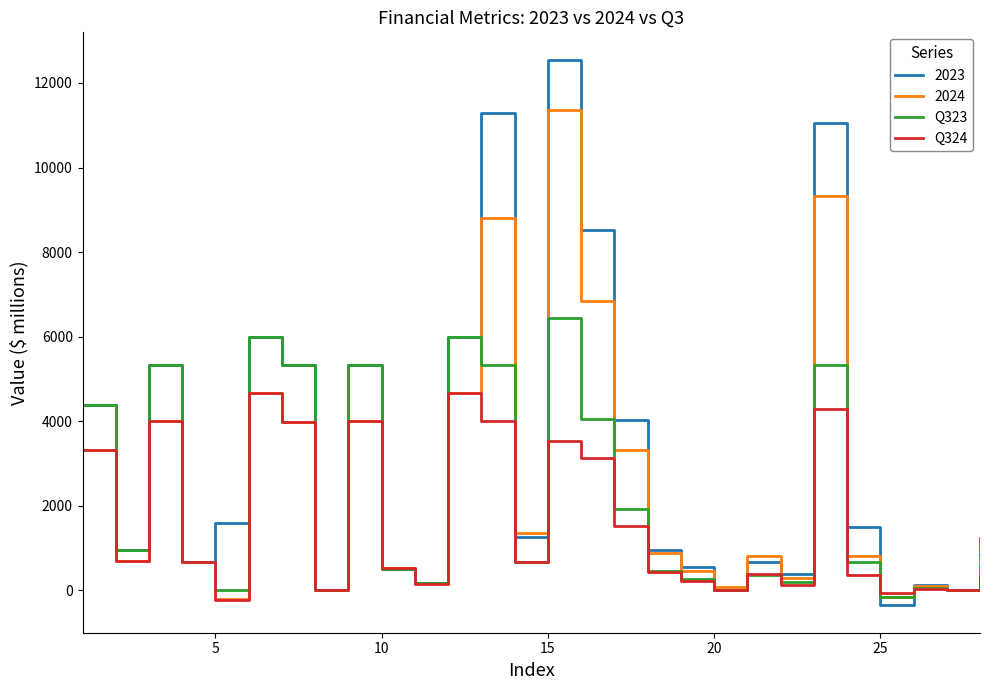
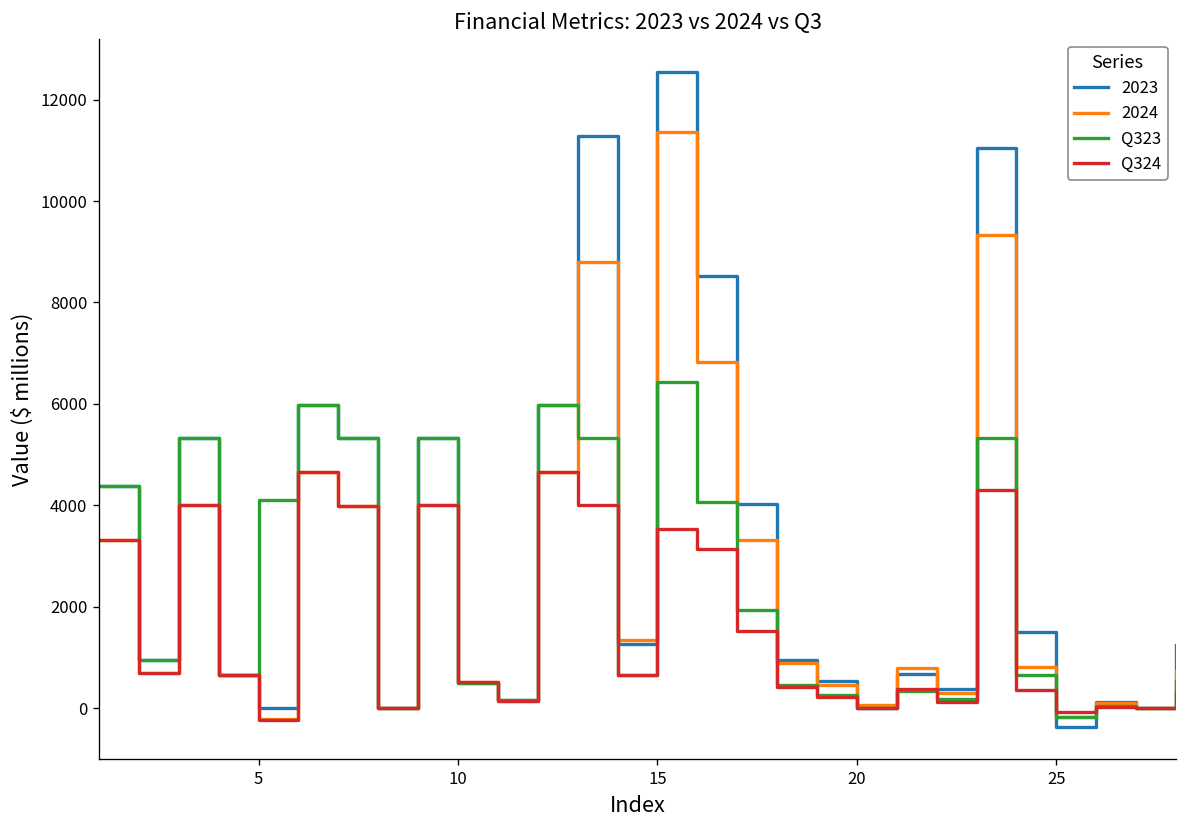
2023, 5: 1600 -> 0
Q323, 5: 0 -> 4100
